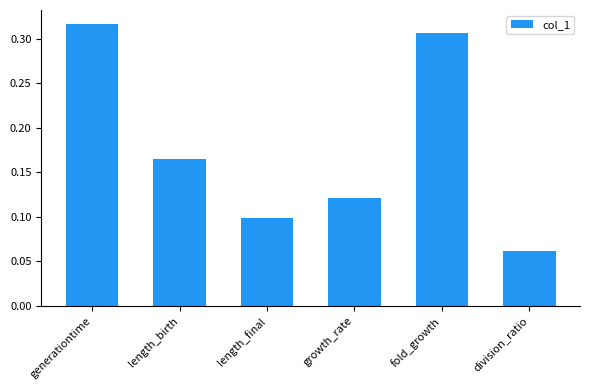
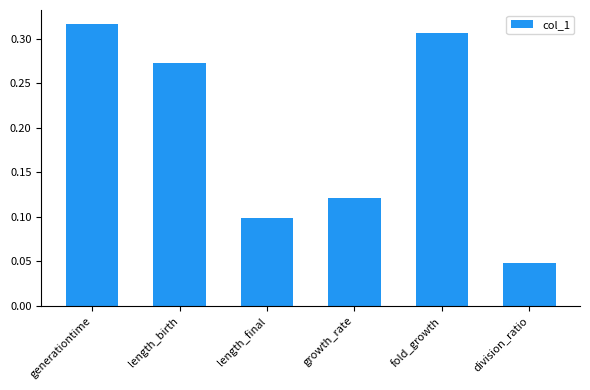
length_birth: 0.17 -> 0.27
division_ratio: 0.06 -> 0.05
